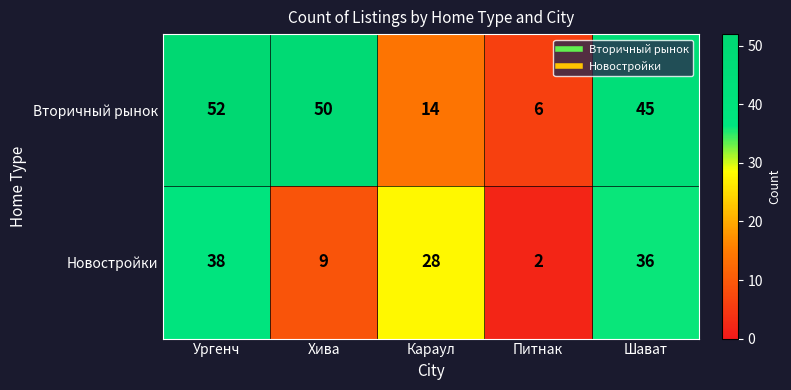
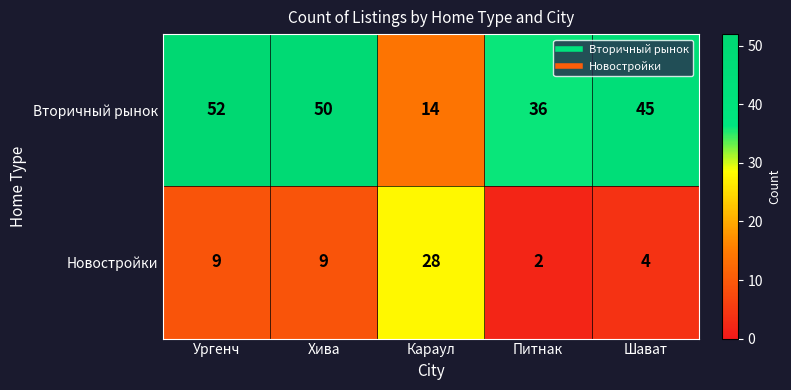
Вторичный рынок, Питнак: 6 -> 36
Новостройки, Ургенч: 38 -> 9
Новостройки, Шават: 36 -> 4
